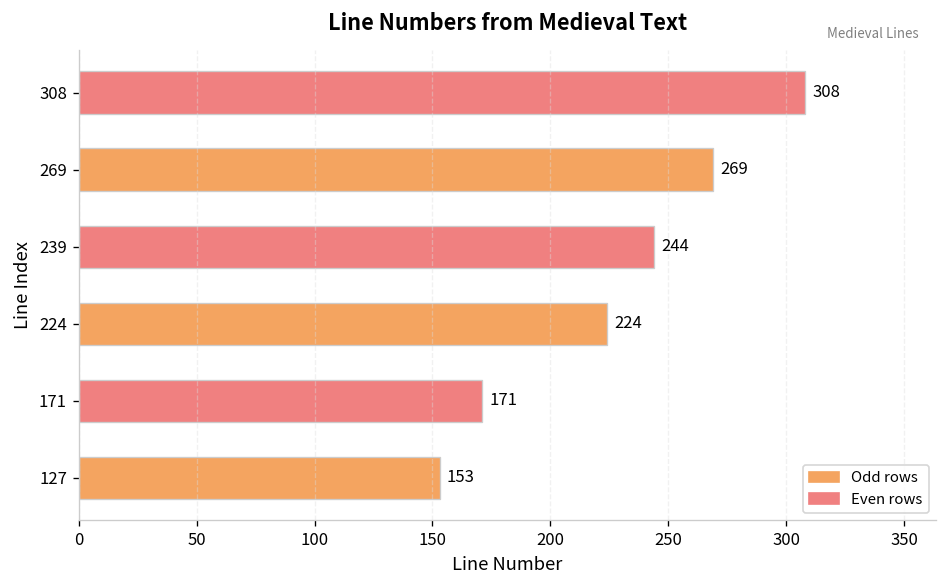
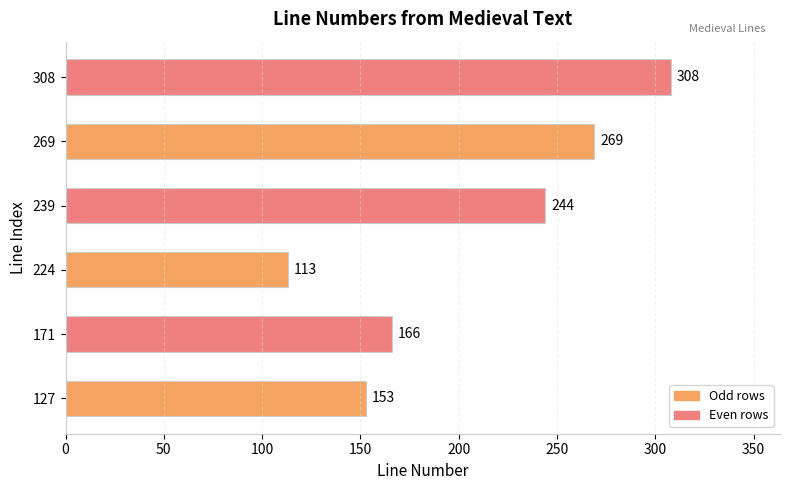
224: 224 -> 113
171: 171 -> 166
